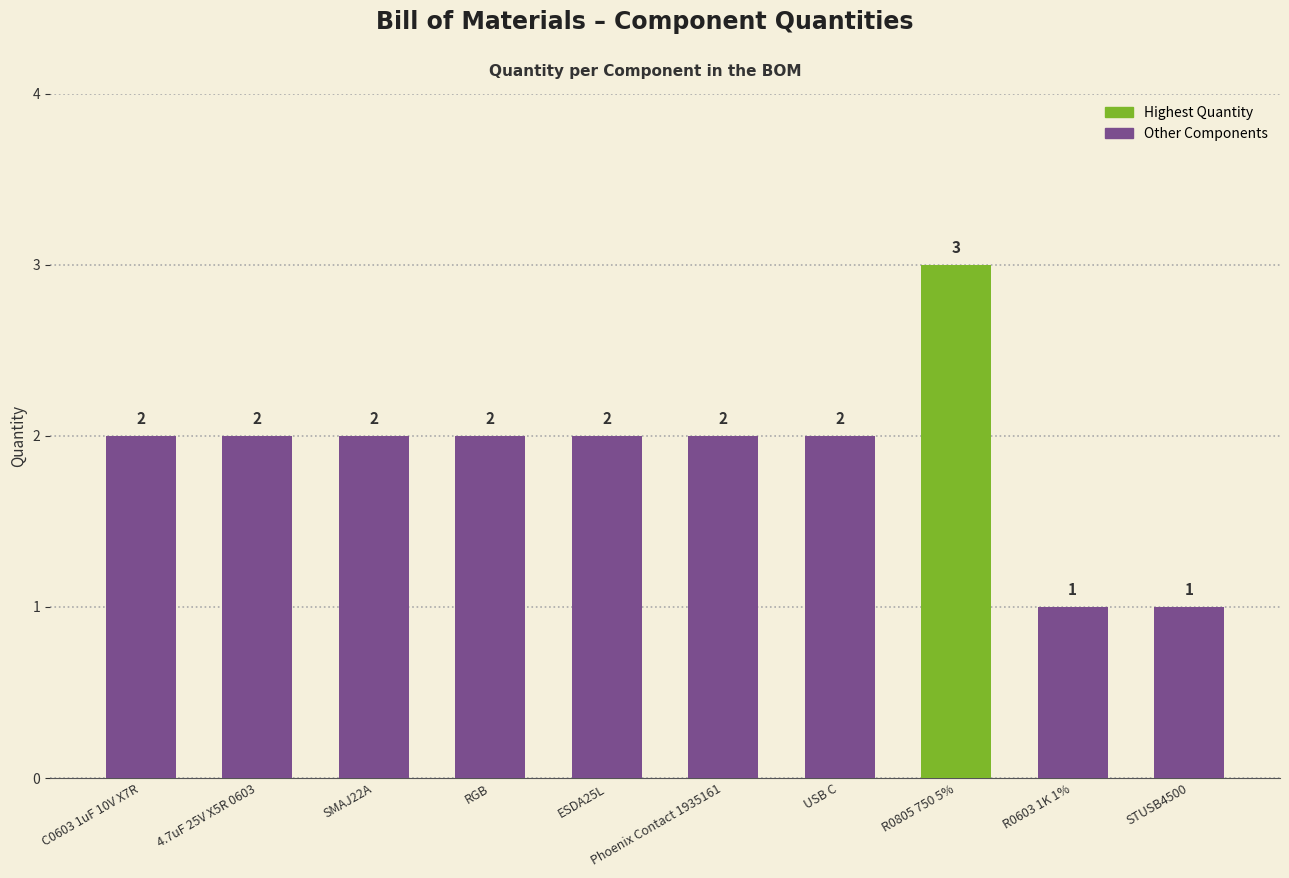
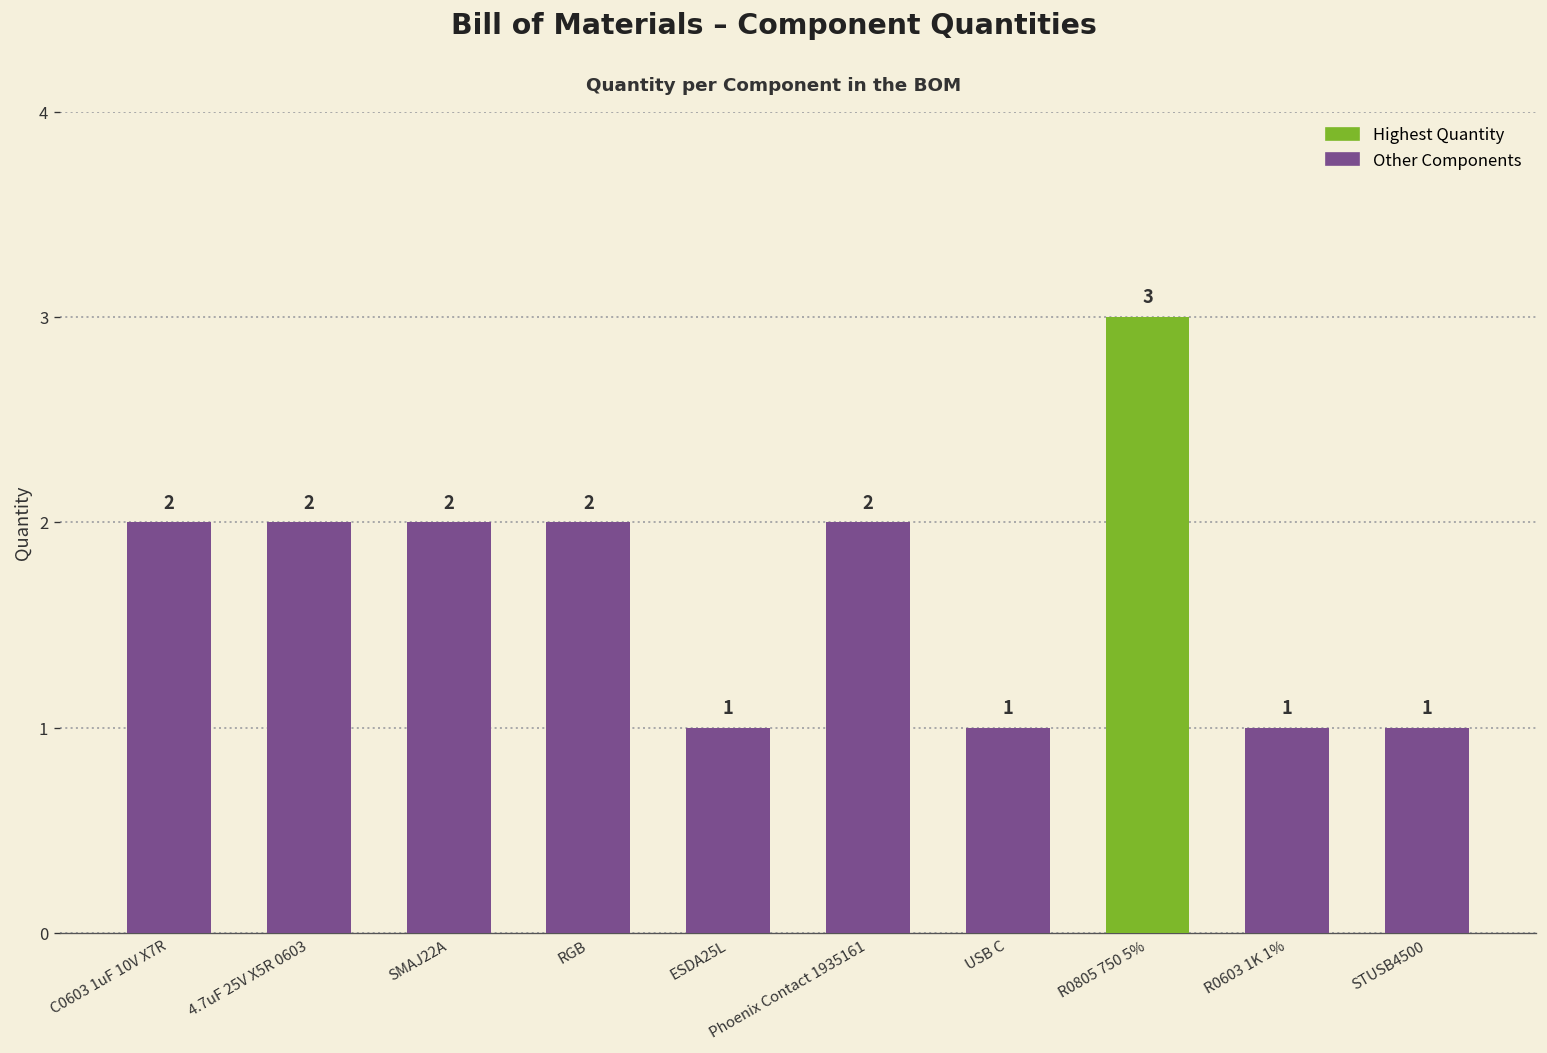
ESDA25L: 2 -> 1
USB C: 2 -> 1
